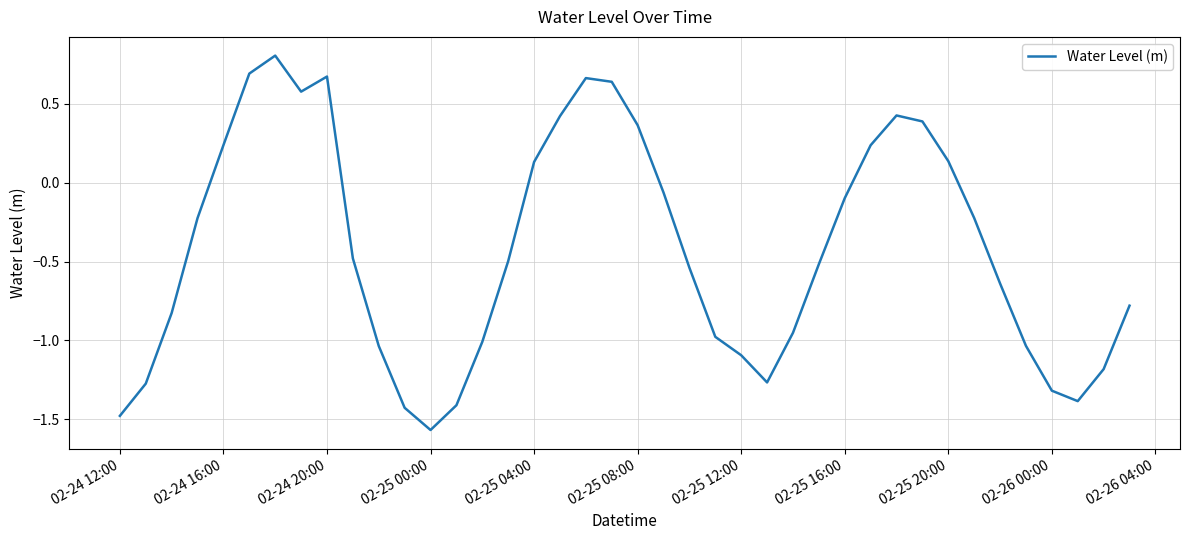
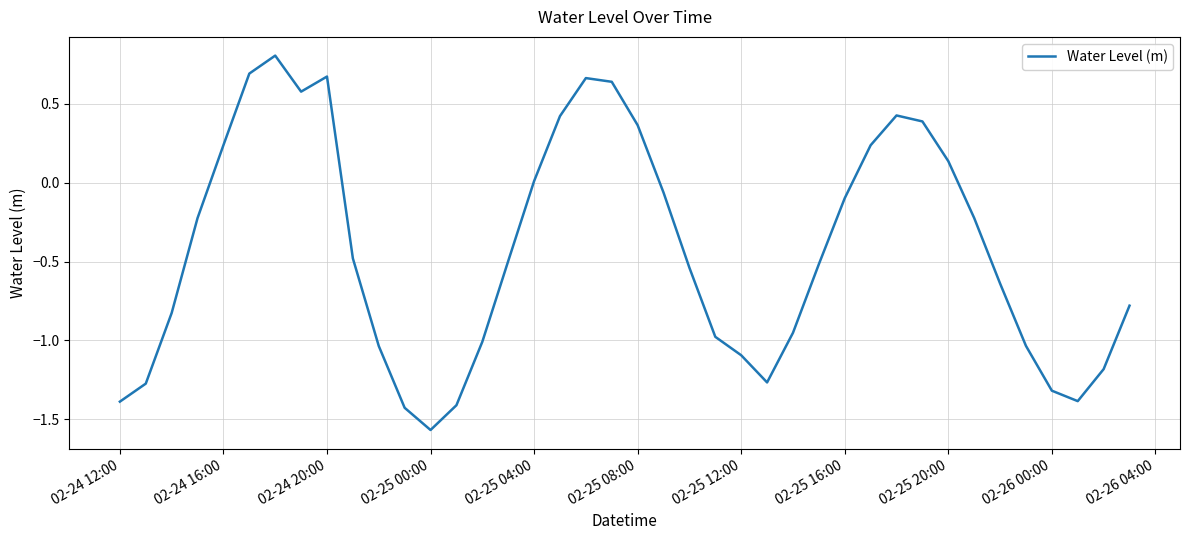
02-24 12:00: -1.48 -> -1.39
02-25 04:00: 0.13 -> 0.01
